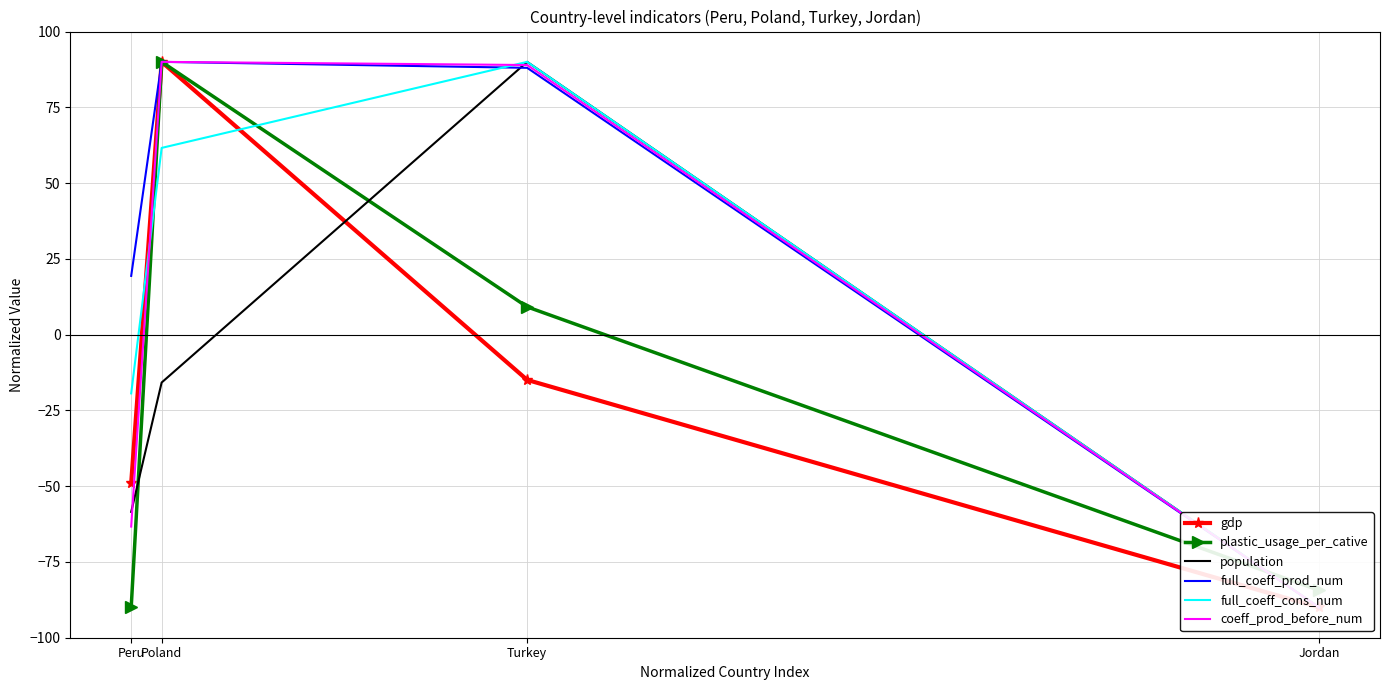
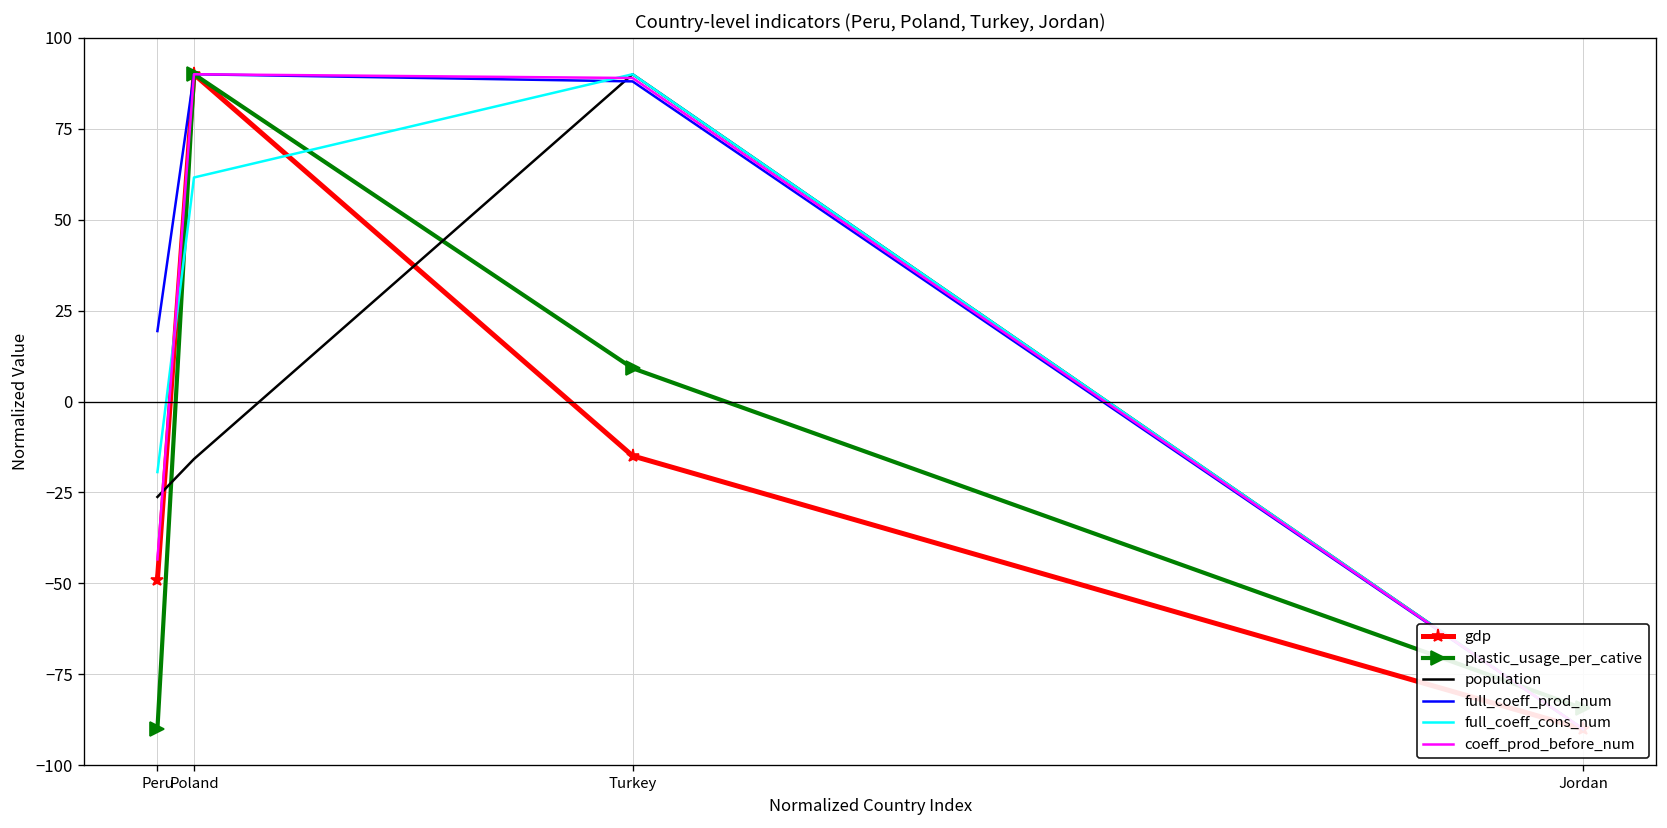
population, Peru: -58 -> -26
coeff_prod_before_num, Peru: -63 -> -43
